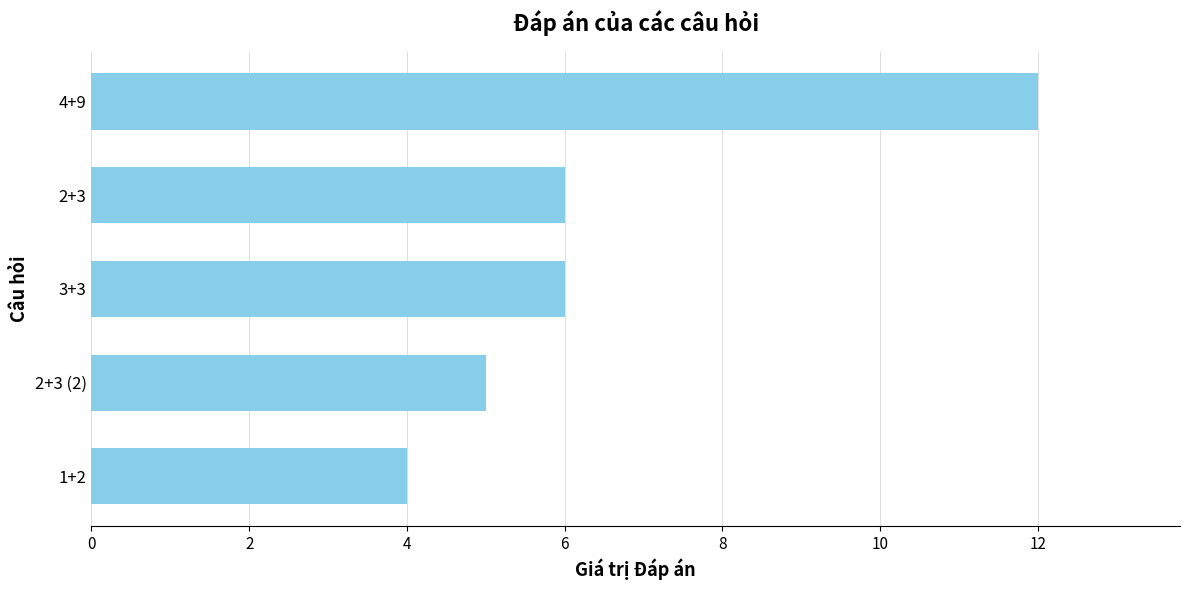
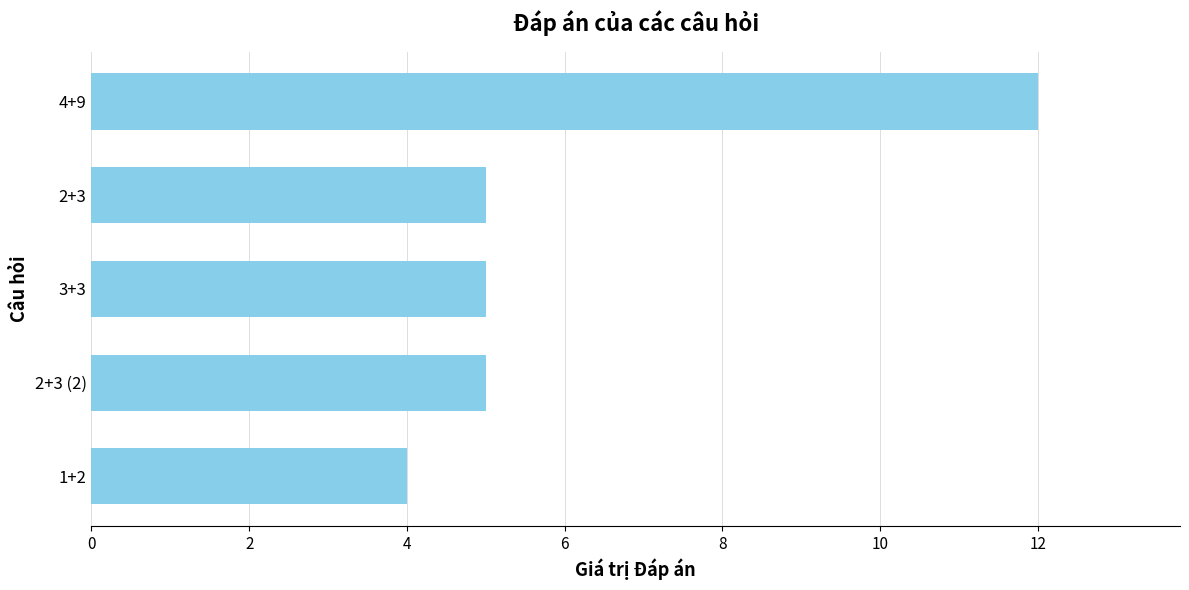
2+3: 6 -> 5
3+3: 6 -> 5
